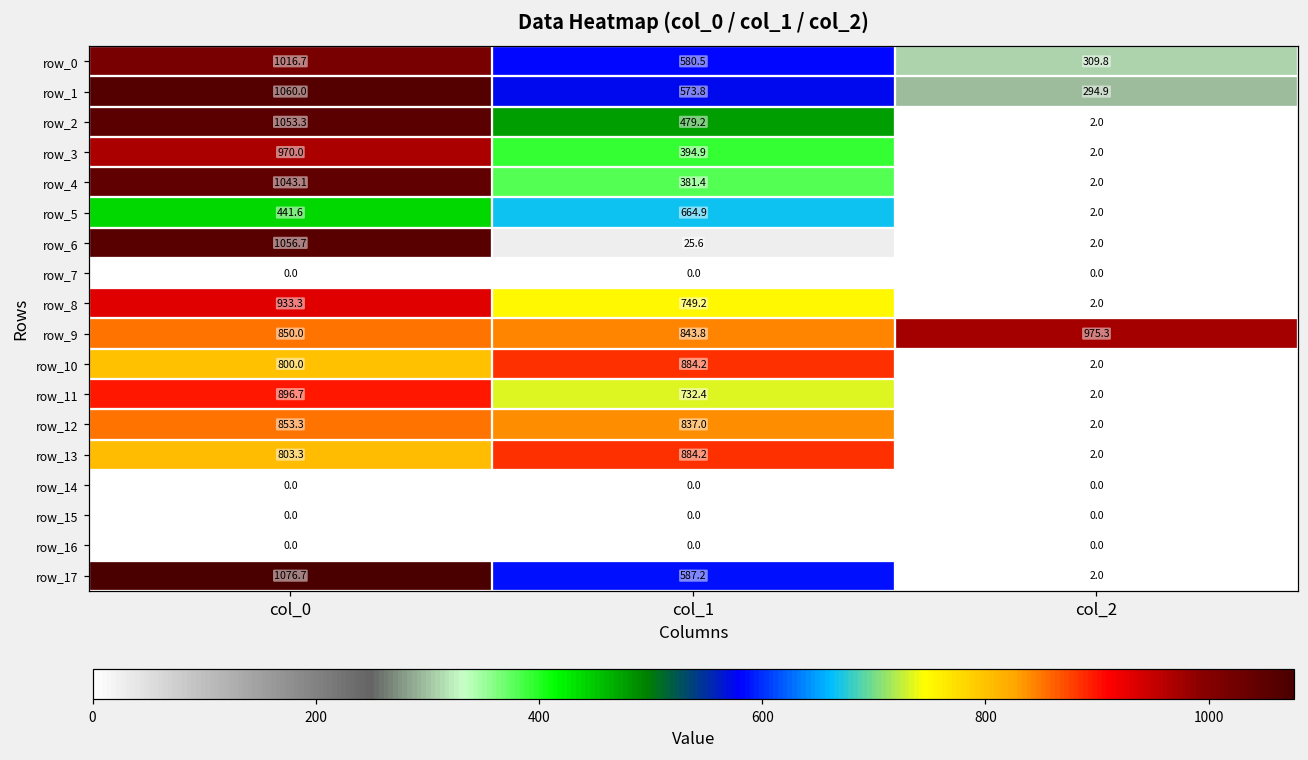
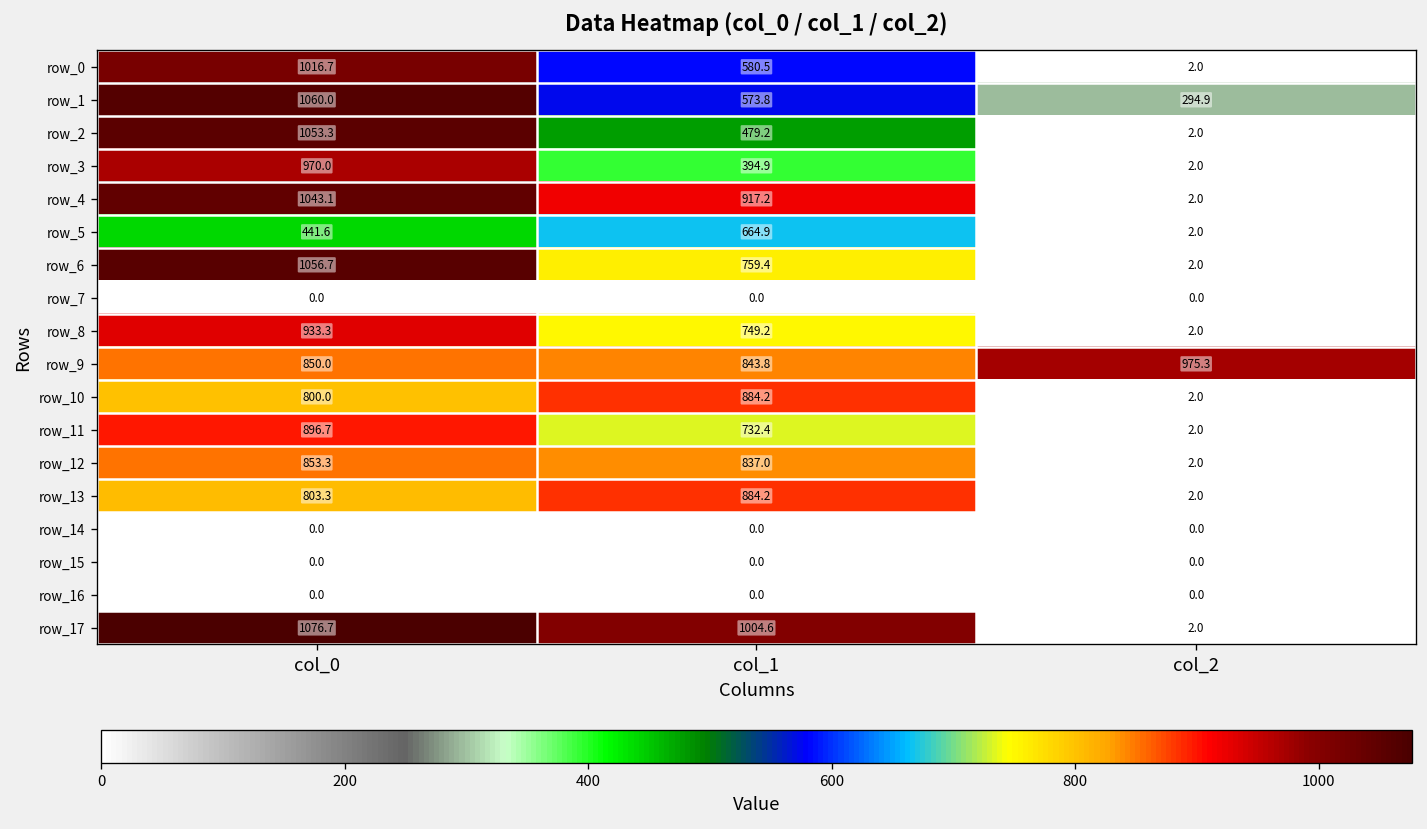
row_0, col_2: 309.8 -> 2.0
row_4, col_1: 381.4 -> 917.2
row_6, col_1: 25.6 -> 759.4
row_17, col_1: 587.2 -> 1004.6
